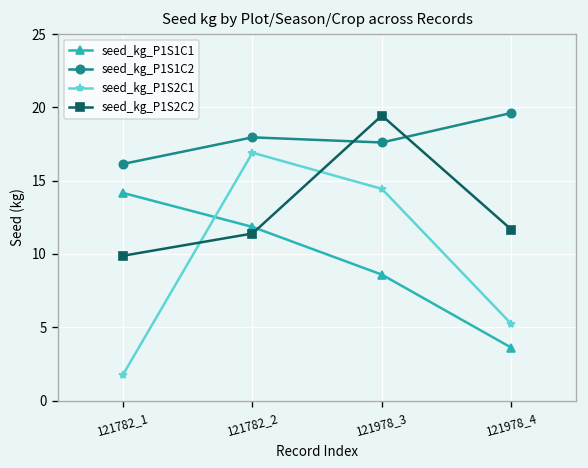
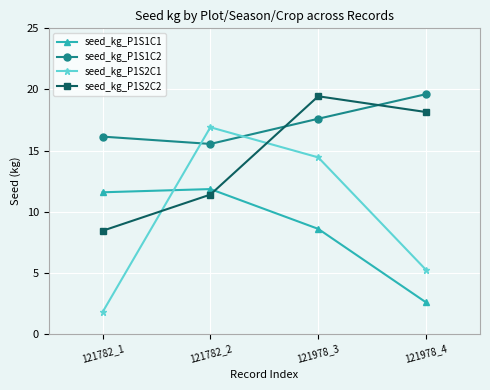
seed_kg_P1S1C1, 121782_1: 14.2 -> 11.6
seed_kg_P1S2C2, 121782_1: 9.9 -> 8.4
seed_kg_P1S1C2, 121782_2: 18.0 -> 15.5
seed_kg_P1S1C1, 121978_4: 3.6 -> 2.6
seed_kg_P1S2C2, 121978_4: 11.7 -> 18.1
